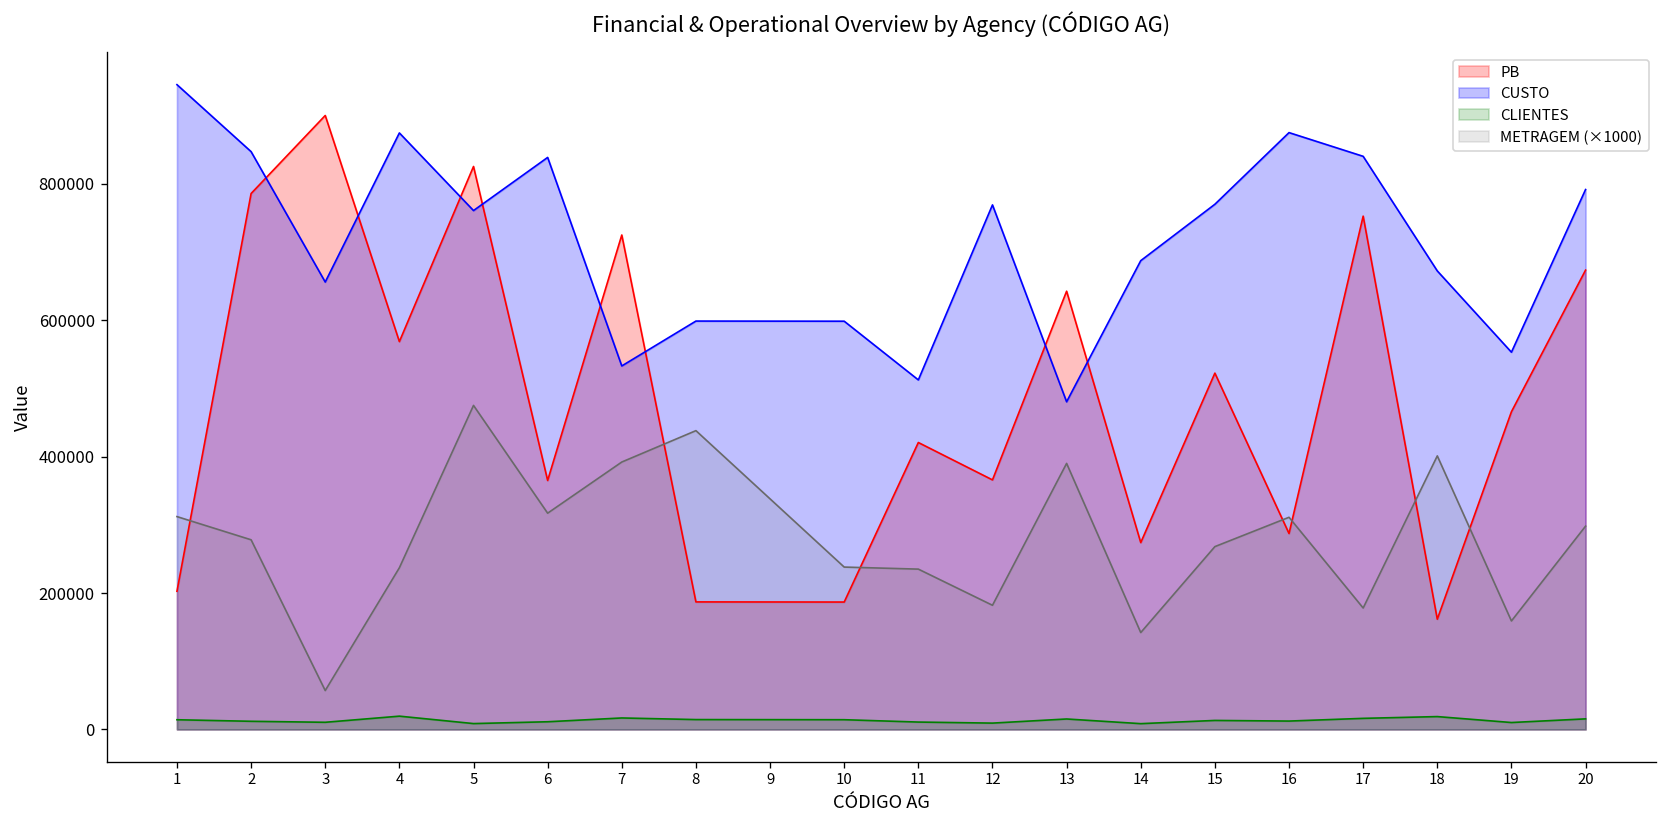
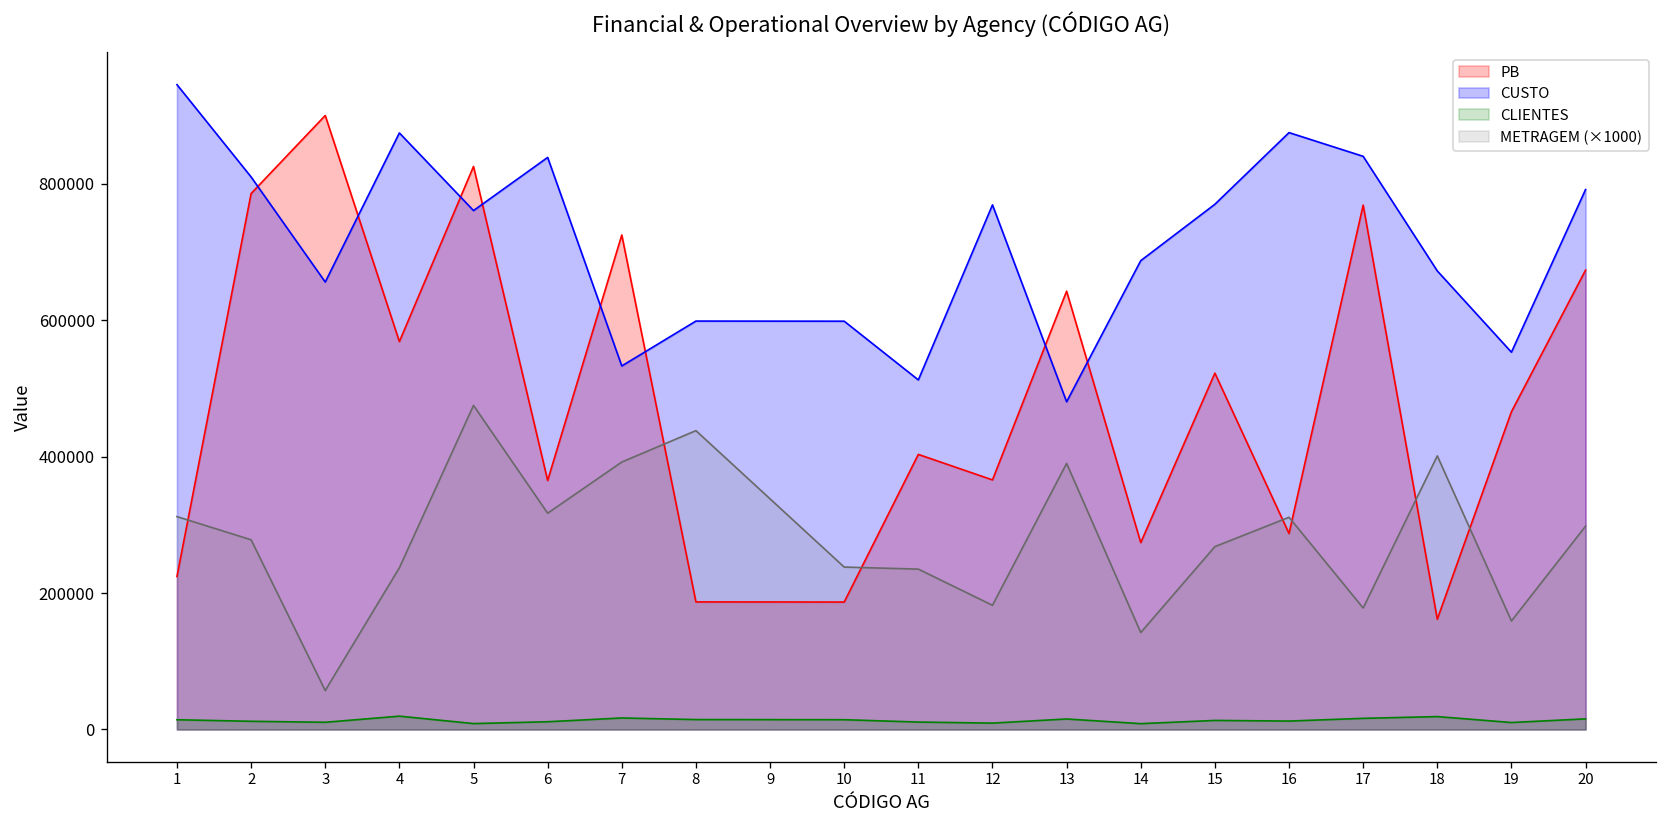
PB, 1: 200000 -> 220000
CUSTO, 2: 850000 -> 810000
PB, 11: 420000 -> 400000
PB, 17: 750000 -> 770000
